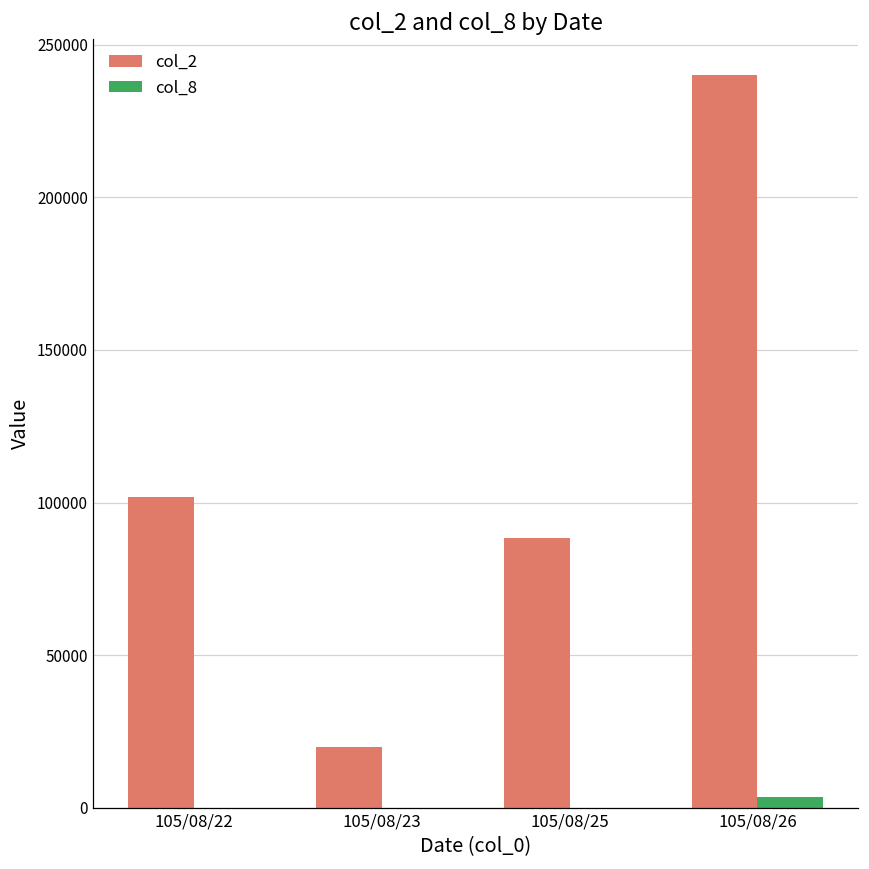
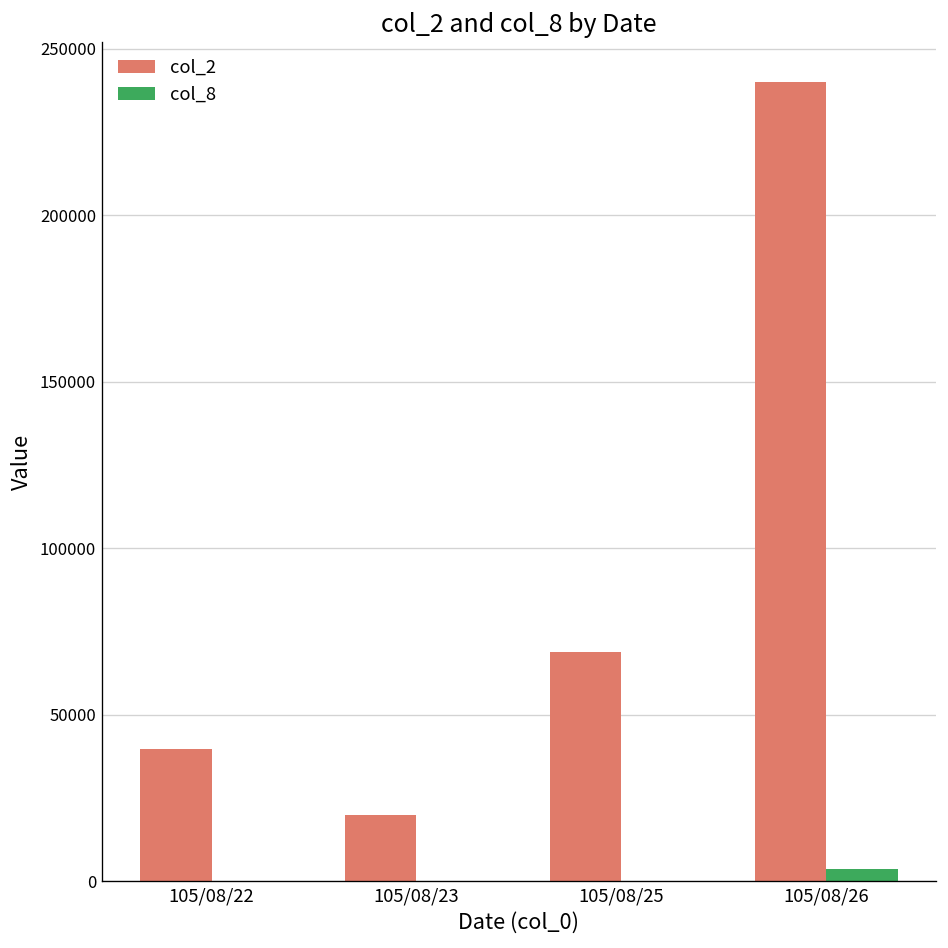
col_2, 105/08/22: 102000 -> 40000
col_2, 105/08/25: 88000 -> 69000
